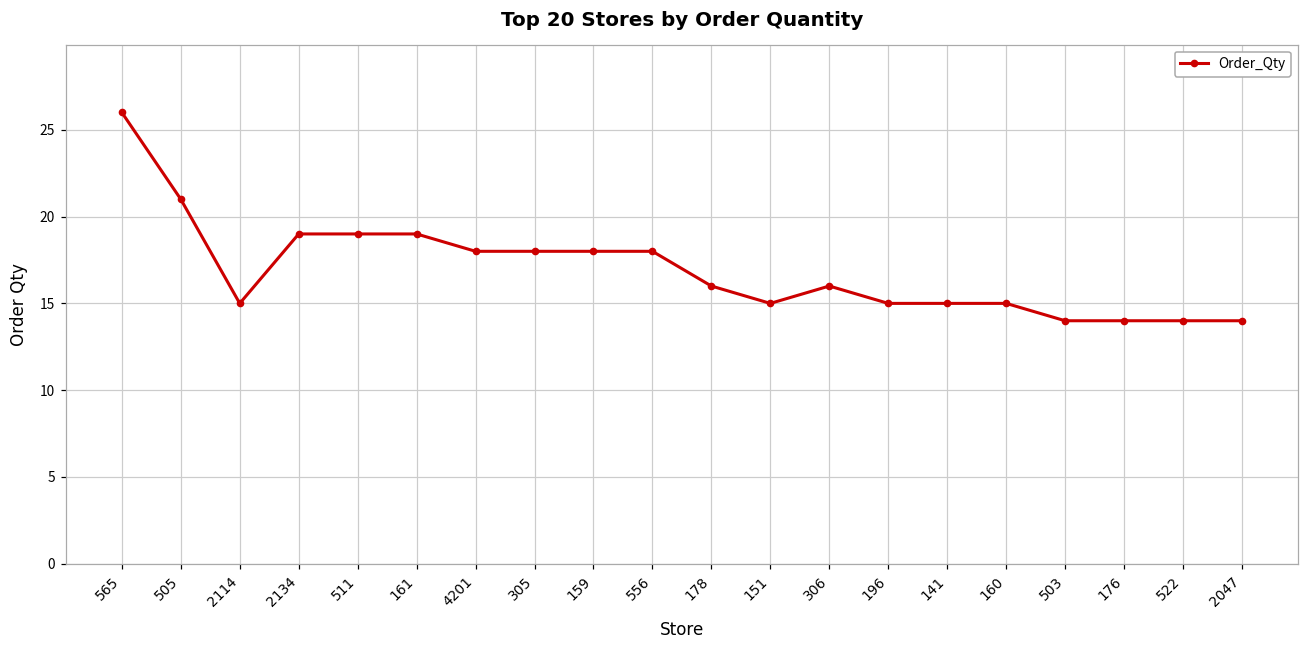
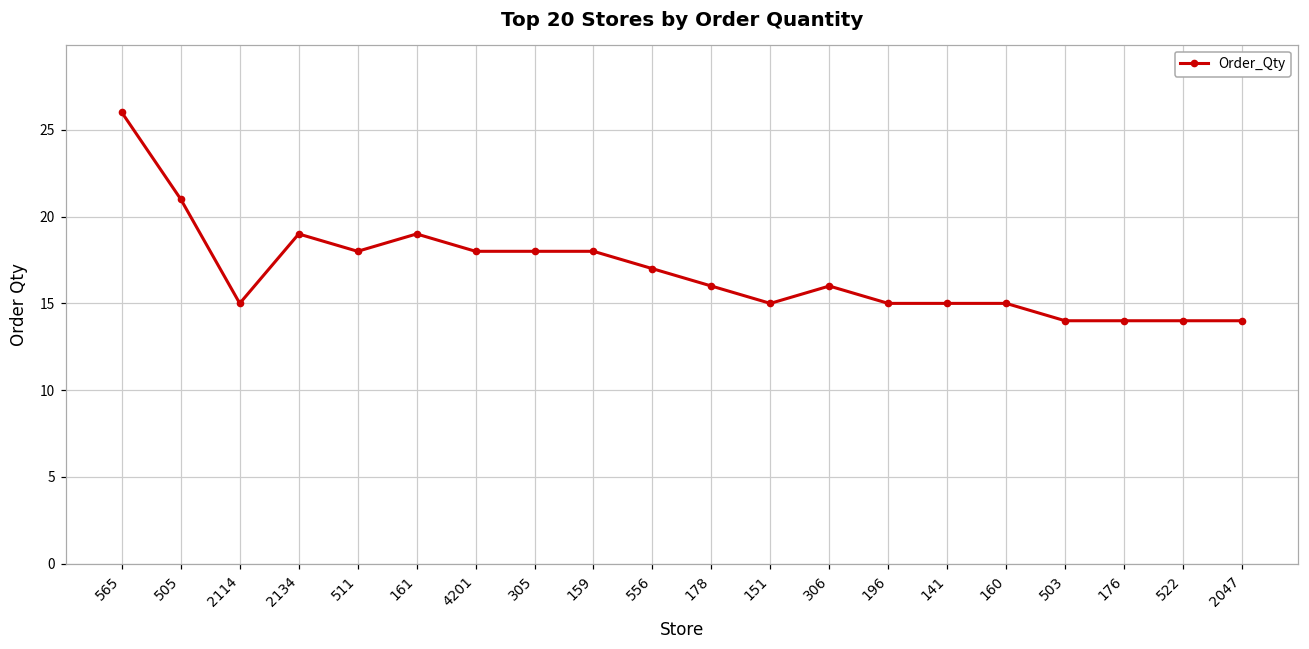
511: 19 -> 18
556: 18 -> 17
